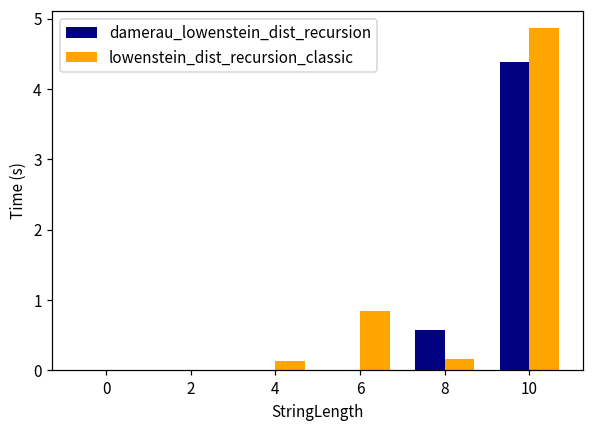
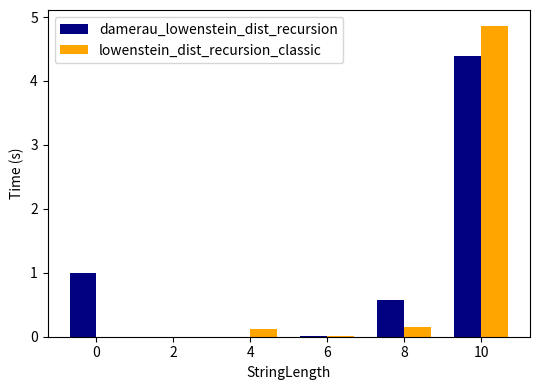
damerau_lowenstein_dist_recursion, 0: 0 -> 1
lowenstein_dist_recursion_classic, 6: 0.8 -> 0.0
